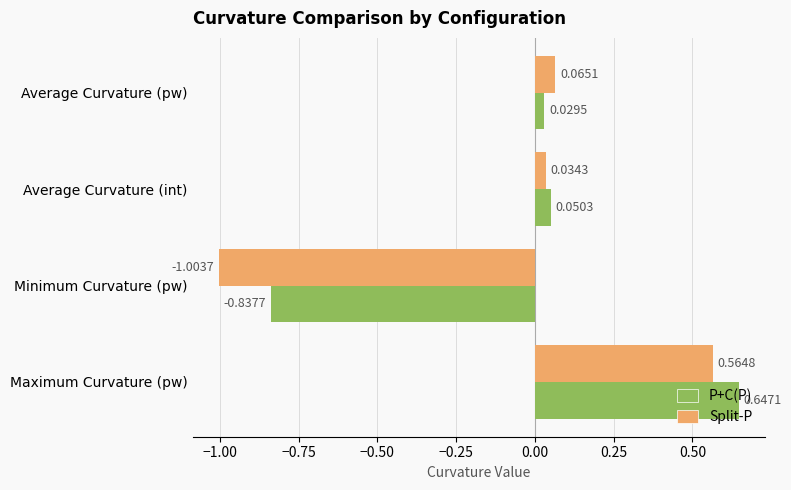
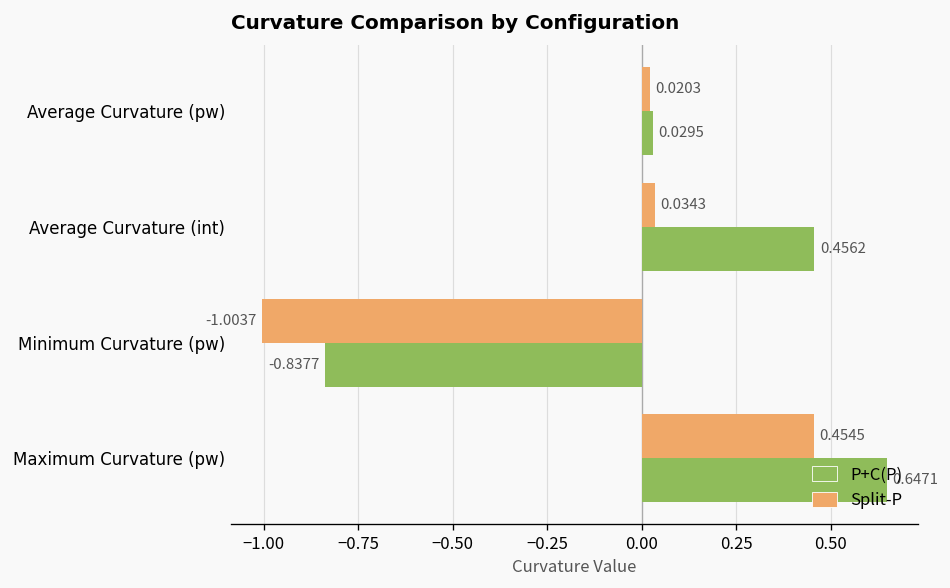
Split-P, Average Curvature (pw): 0.0651 -> 0.0203
P+C(P), Average Curvature (int): 0.0503 -> 0.4562
Split-P, Maximum Curvature (pw): 0.5648 -> 0.4545
